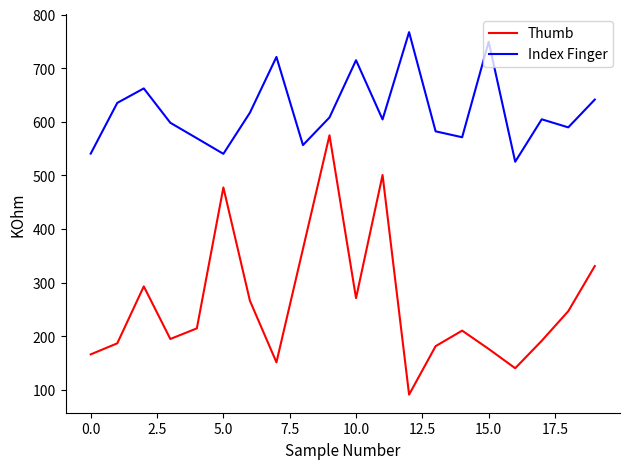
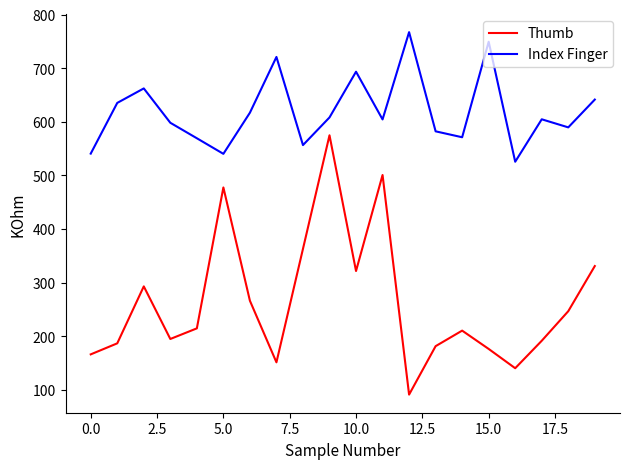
Thumb, 10.0: 270 -> 320
Index Finger, 10.0: 710 -> 690
